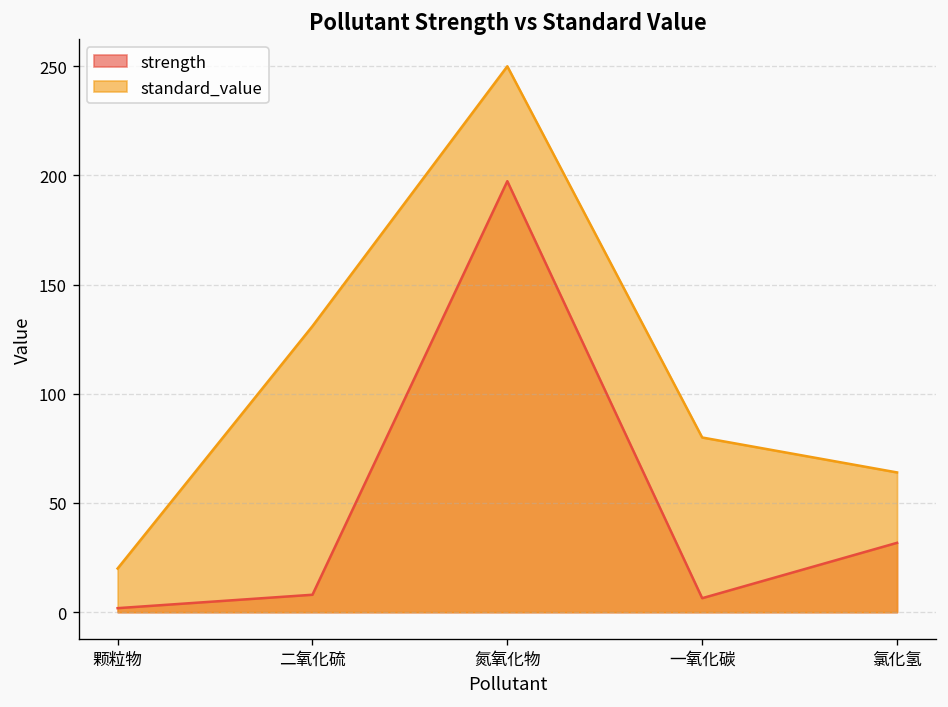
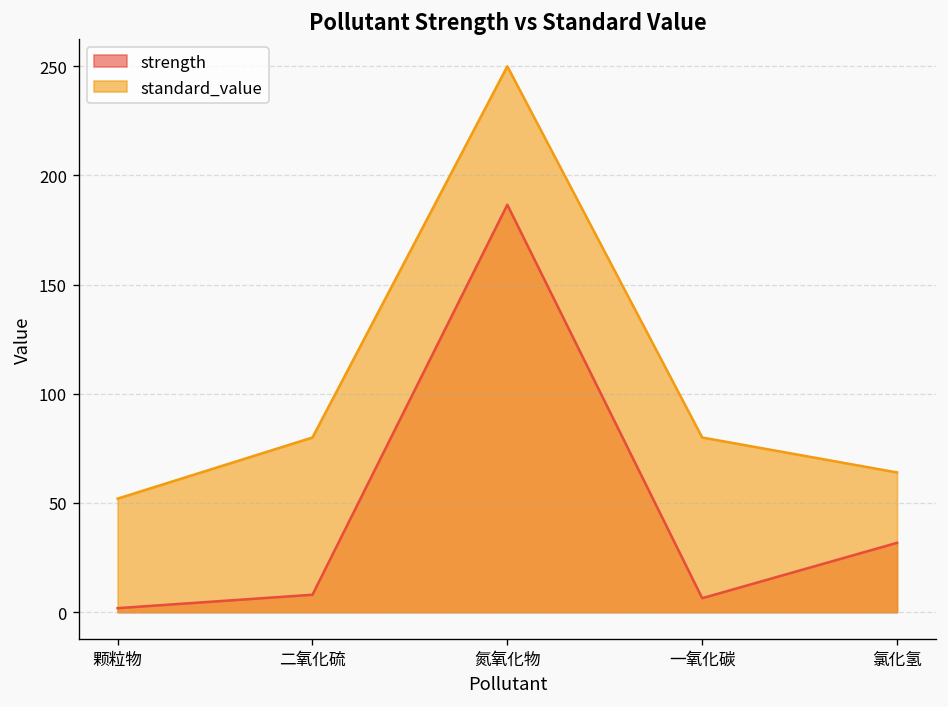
standard_value, 颗粒物: 20 -> 52
standard_value, 二氧化硫: 131 -> 80
strength, 氮氧化物: 197 -> 187
